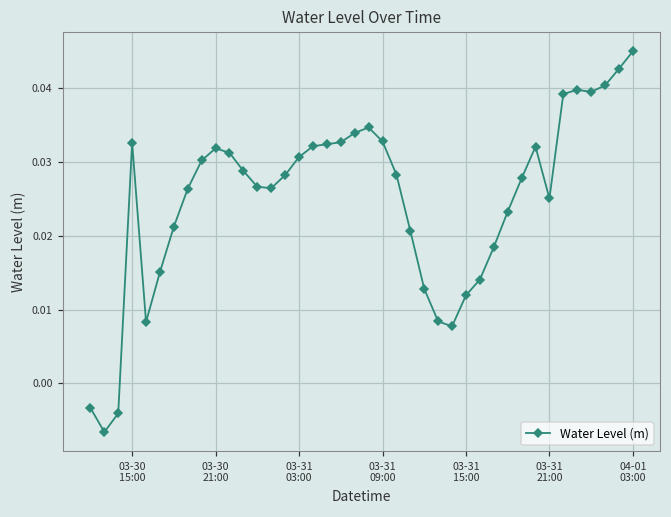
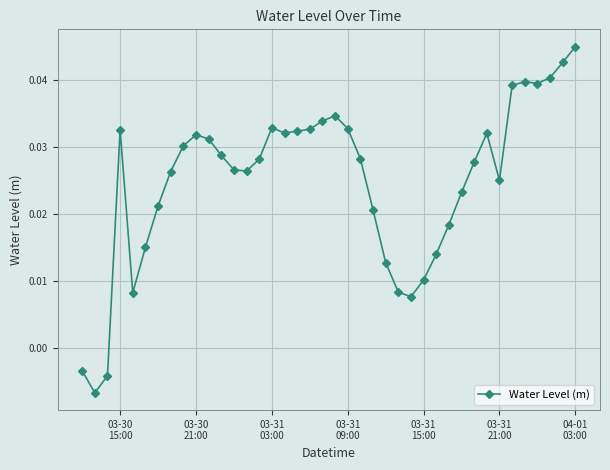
03-31 03:00: 0.031 -> 0.033
03-31 15:00: 0.012 -> 0.010
